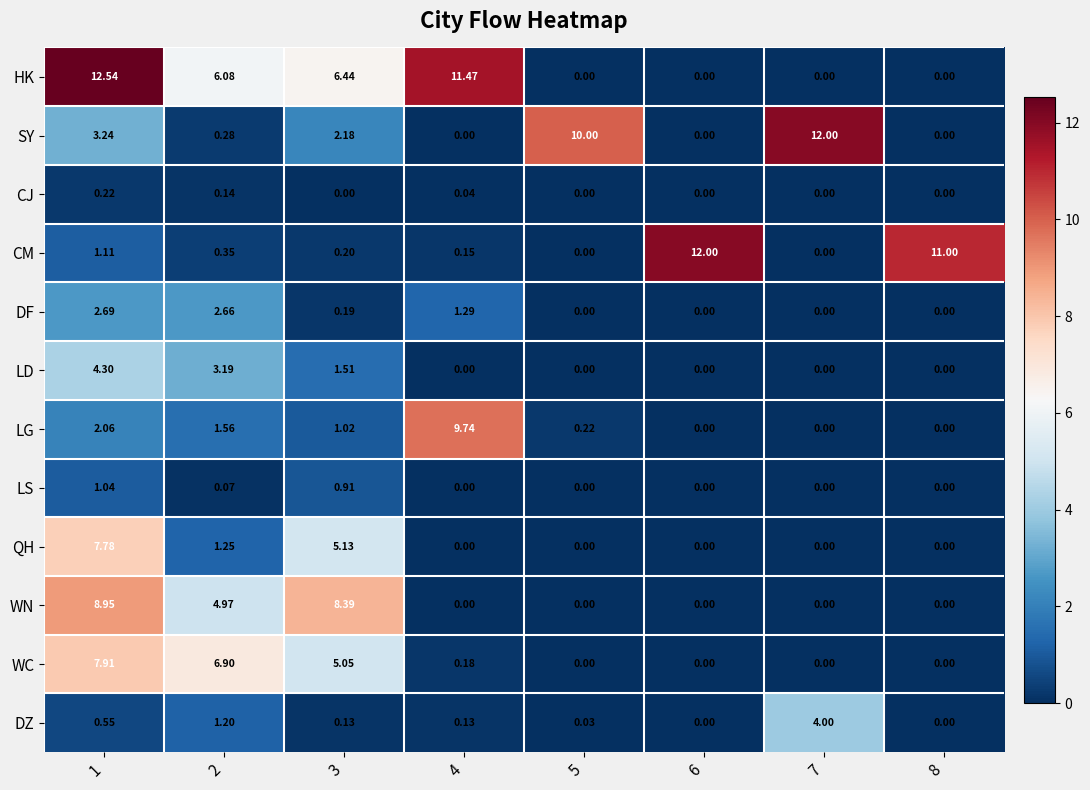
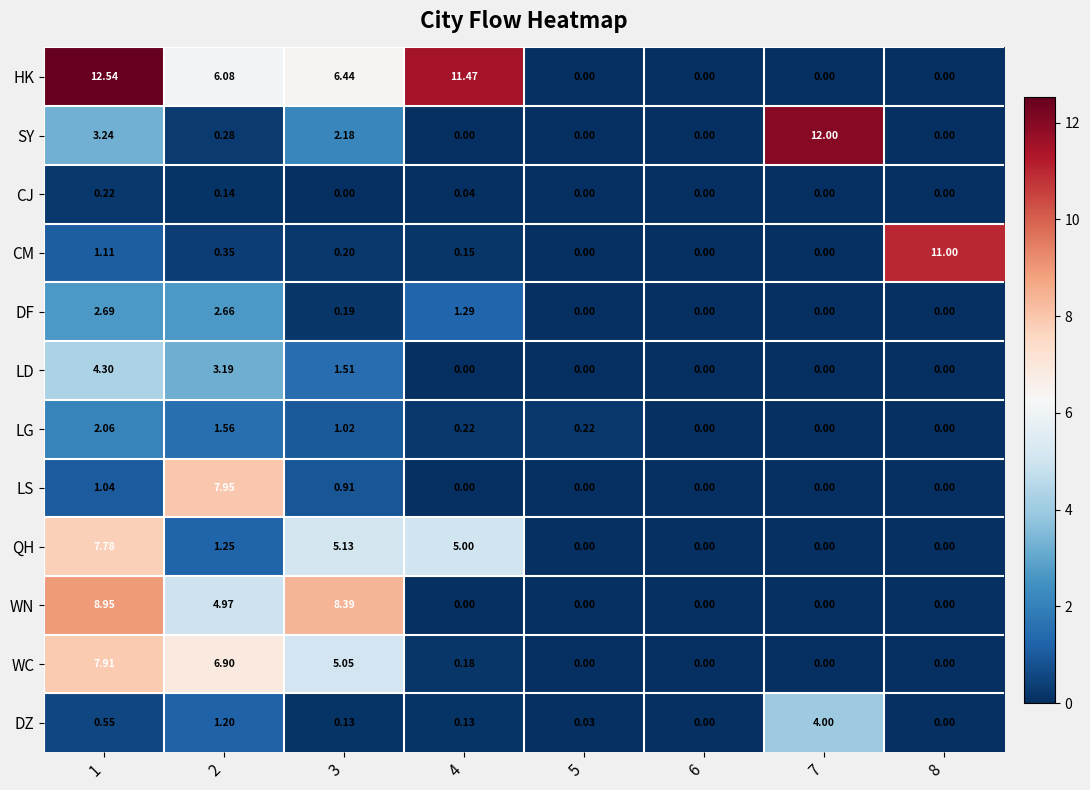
SY, 5: 10.00 -> 0.00
CM, 6: 12.00 -> 0.00
LG, 4: 9.74 -> 0.22
LS, 2: 0.07 -> 7.95
QH, 4: 0.00 -> 5.00
